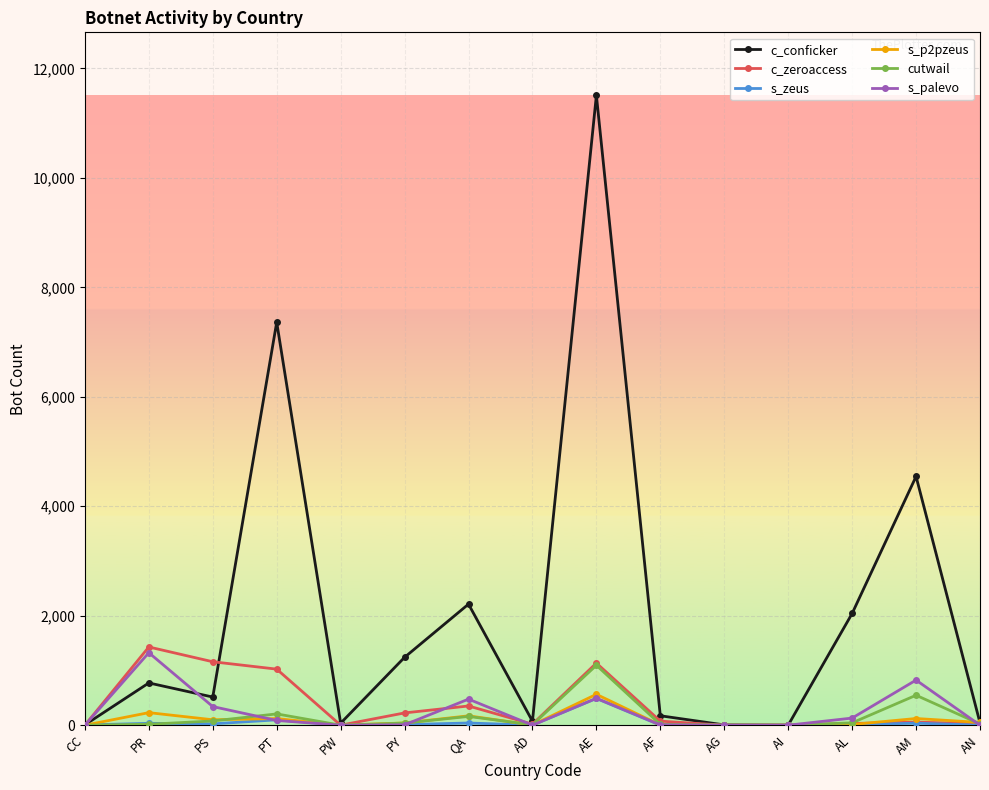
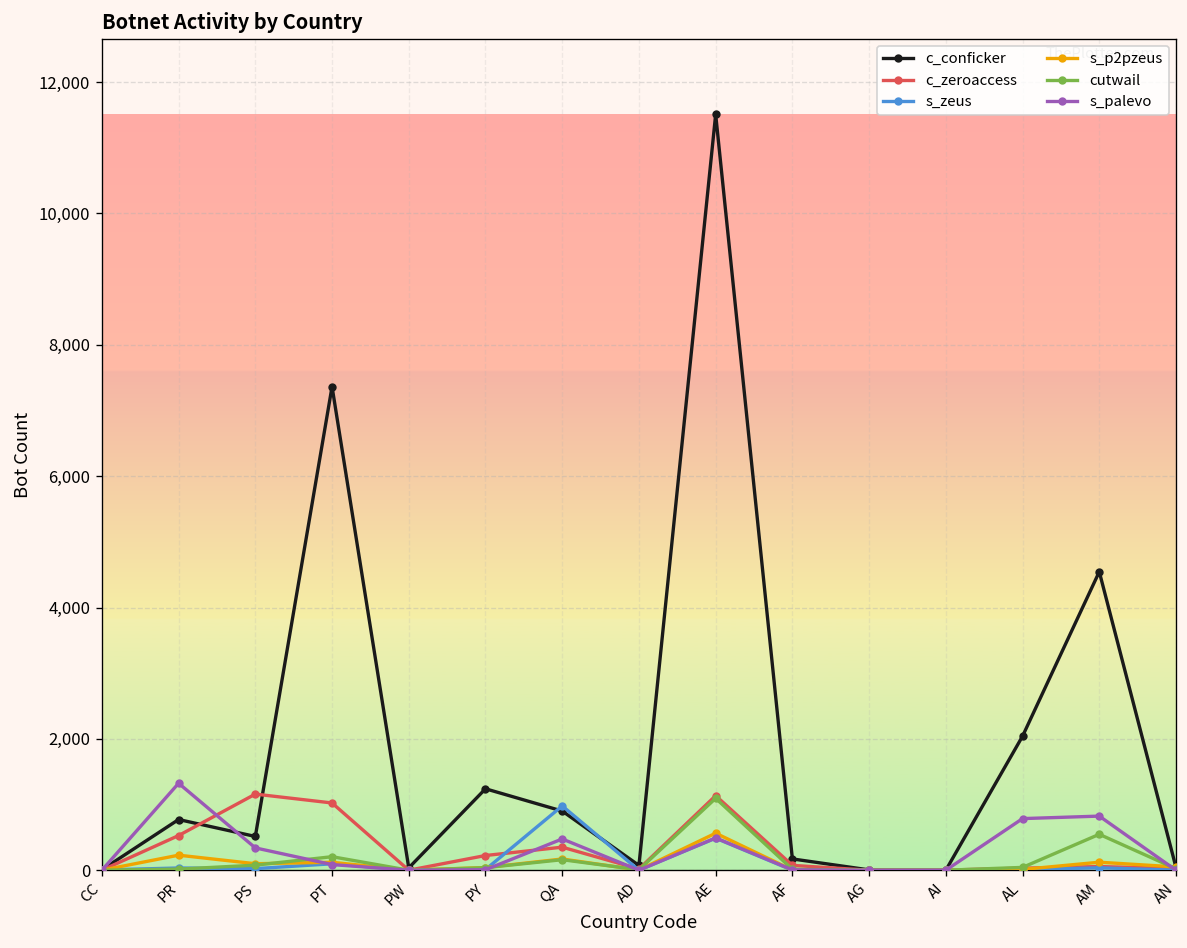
c_zeroaccess, PR: 1,400 -> 500
c_conficker, QA: 2,200 -> 900
s_zeus, QA: 0 -> 1,000
s_palevo, AL: 100 -> 800
